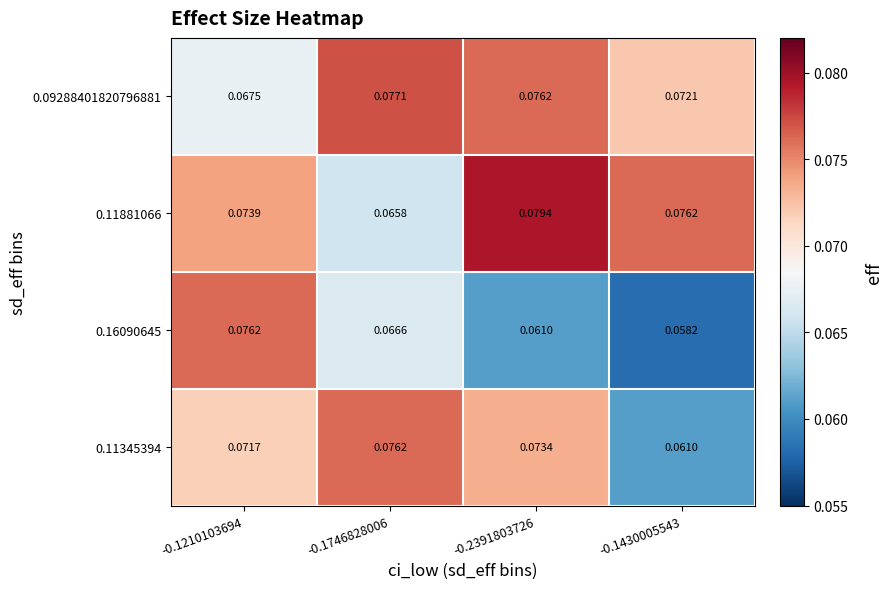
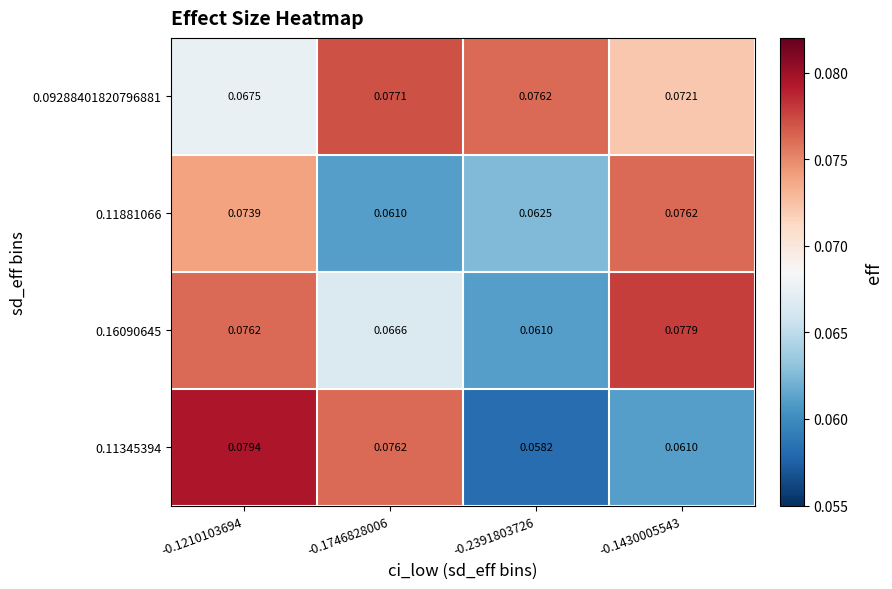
0.11881066, -0.1746828006: 0.0658 -> 0.0610
0.11881066, -0.2391803726: 0.0794 -> 0.0625
0.16090645, -0.1430005543: 0.0582 -> 0.0779
0.11345394, -0.1210103694: 0.0717 -> 0.0794
0.11345394, -0.2391803726: 0.0734 -> 0.0582
